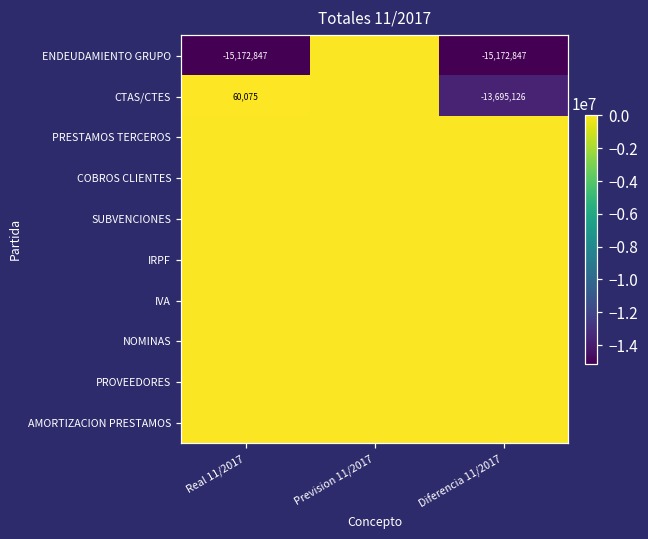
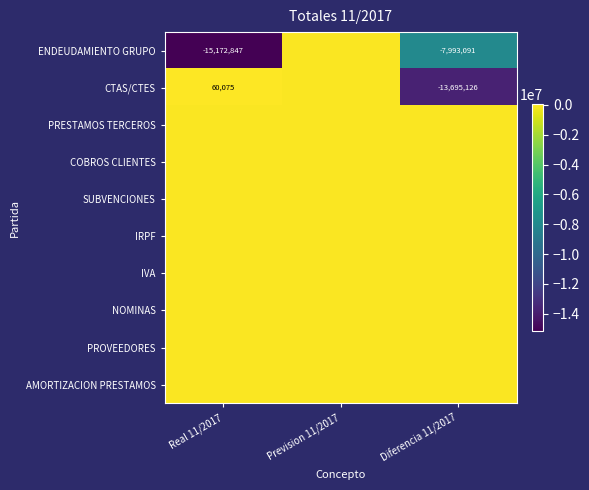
ENDEUDAMIENTO GRUPO, Diferencia 11/2017: -15,172,847 -> -7,993,091
